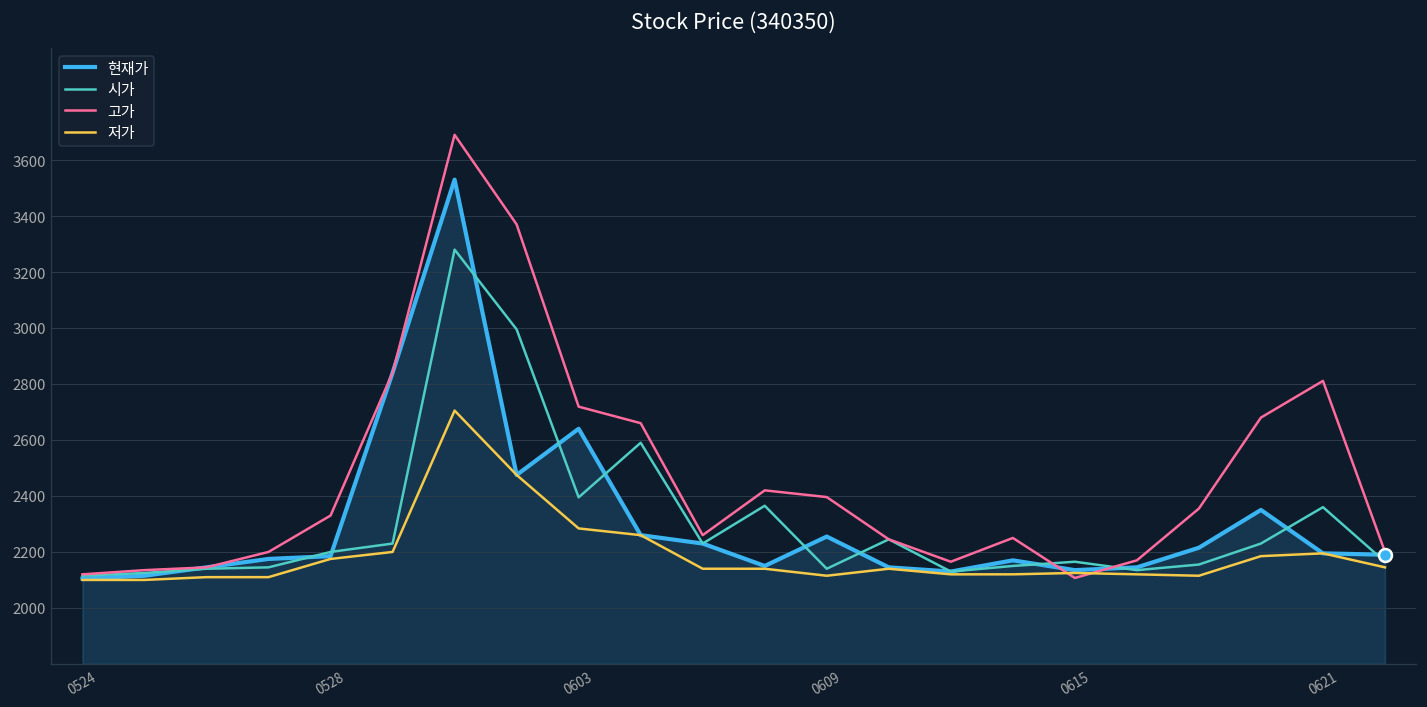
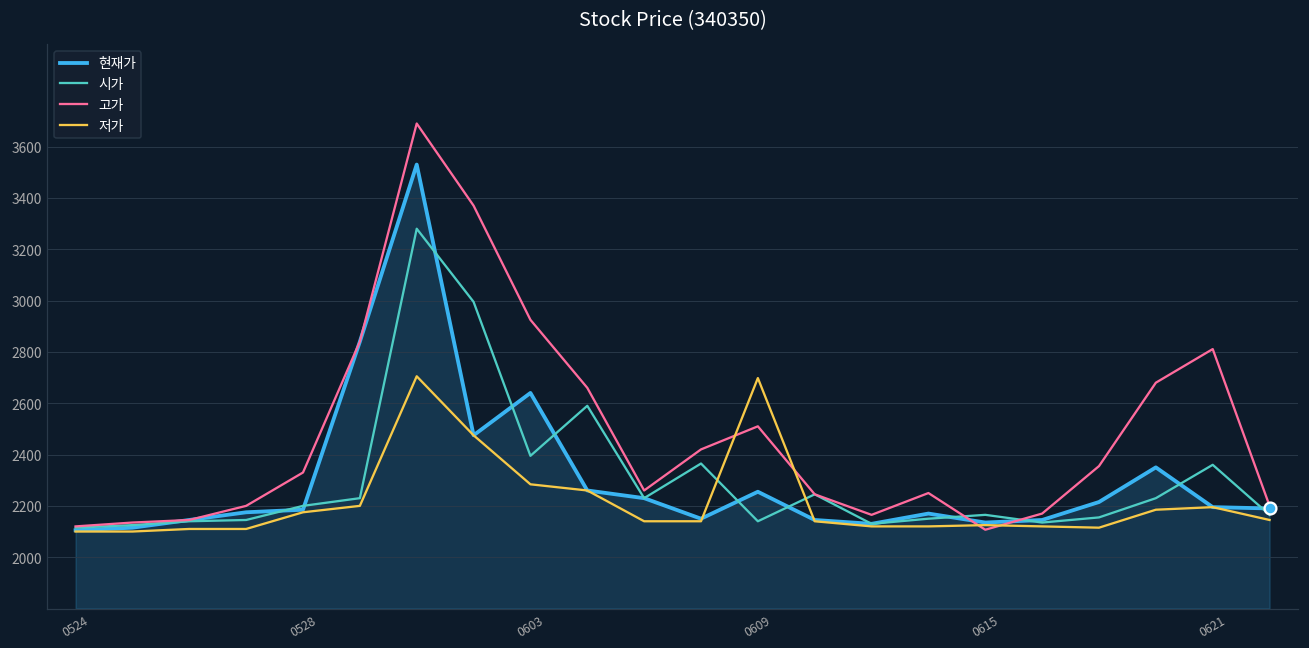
고가, 0603: 2720 -> 2930
고가, 0609: 2400 -> 2510
저가, 0609: 2120 -> 2700
